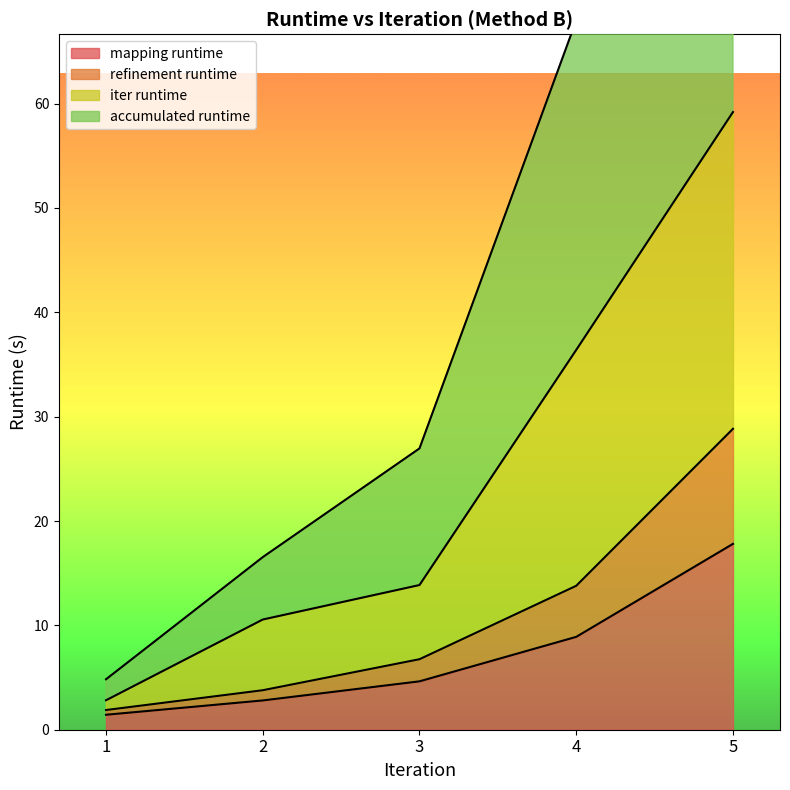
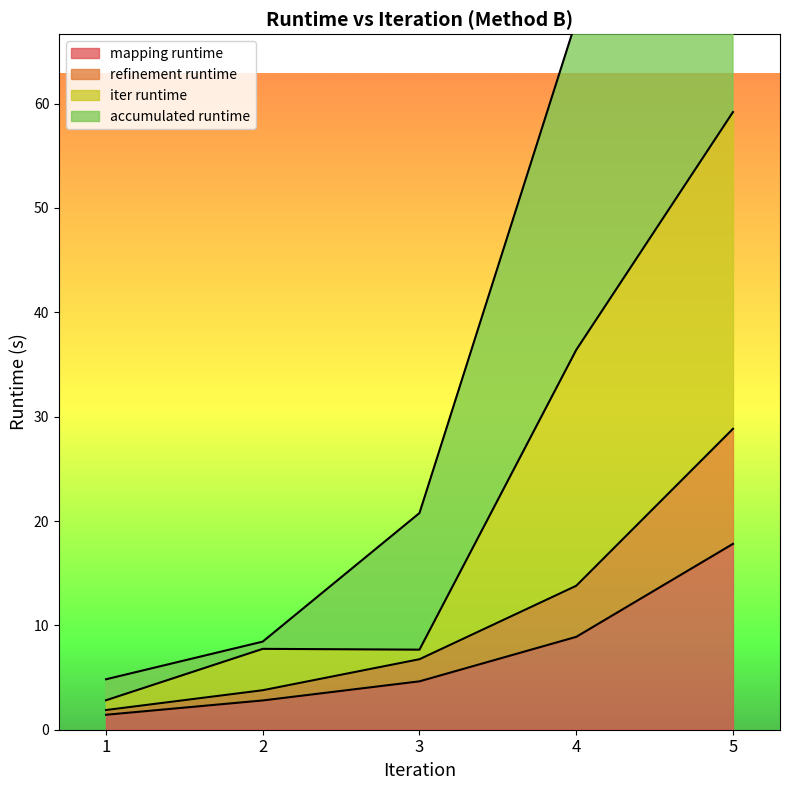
iter runtime, 2: 6.8 -> 4.0
accumulated runtime, 2: 6.0 -> 0.7
iter runtime, 3: 7.1 -> 0.9
